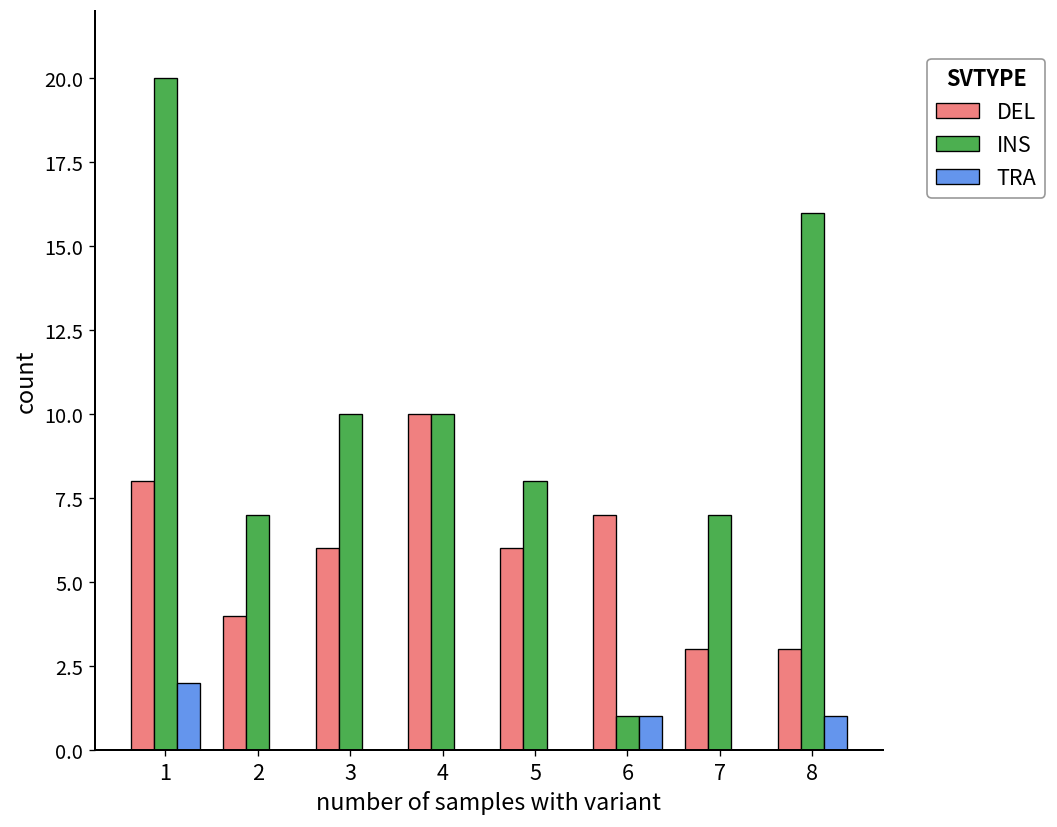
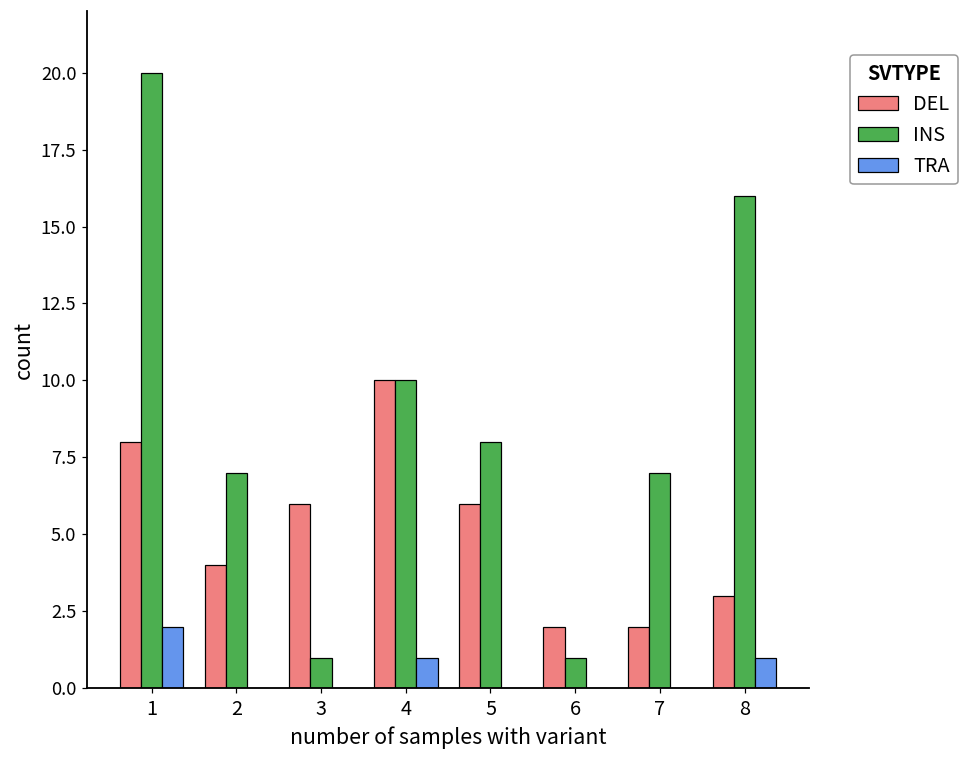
INS, 3: 10 -> 1
TRA, 4: 0 -> 1
DEL, 6: 7 -> 2
TRA, 6: 1 -> 0
DEL, 7: 3 -> 2
